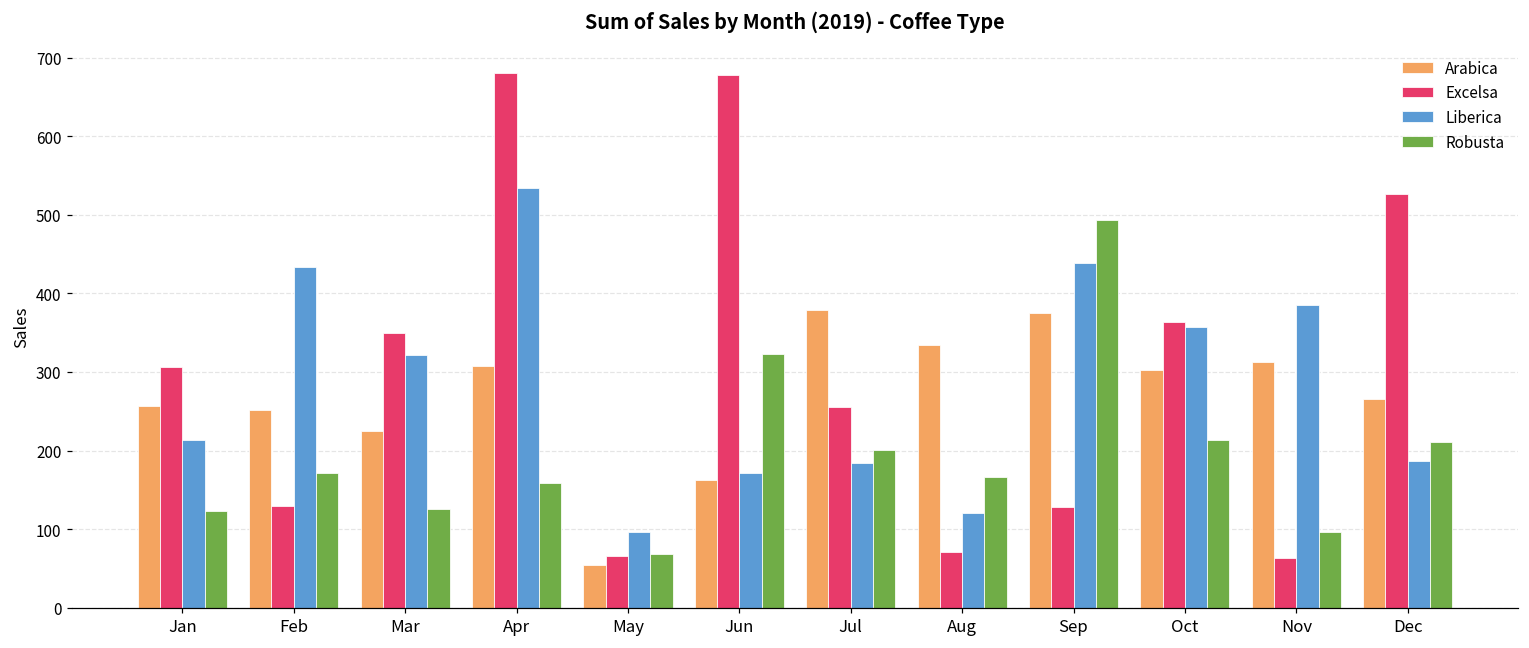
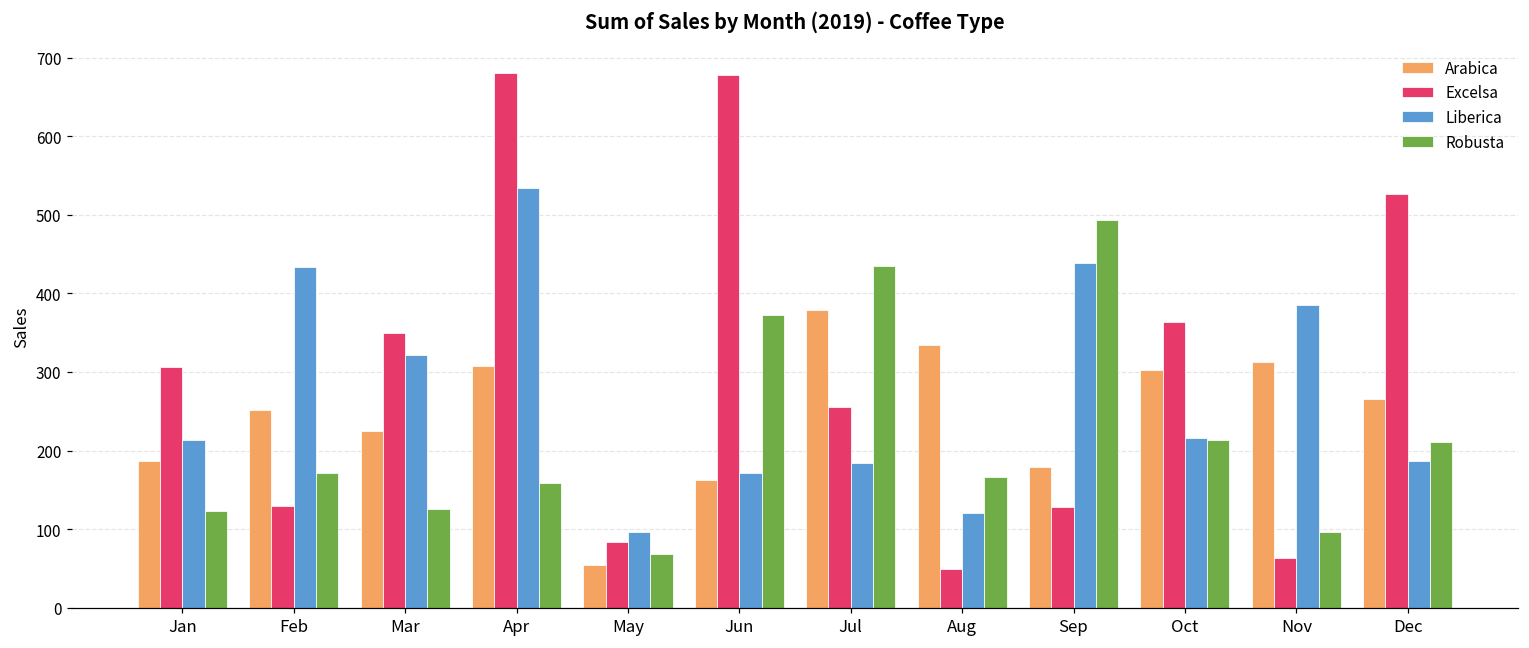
Arabica, Jan: 260 -> 190
Excelsa, May: 70 -> 80
Robusta, Jun: 320 -> 370
Robusta, Jul: 200 -> 440
Excelsa, Aug: 70 -> 50
Arabica, Sep: 370 -> 180
Liberica, Oct: 360 -> 220
